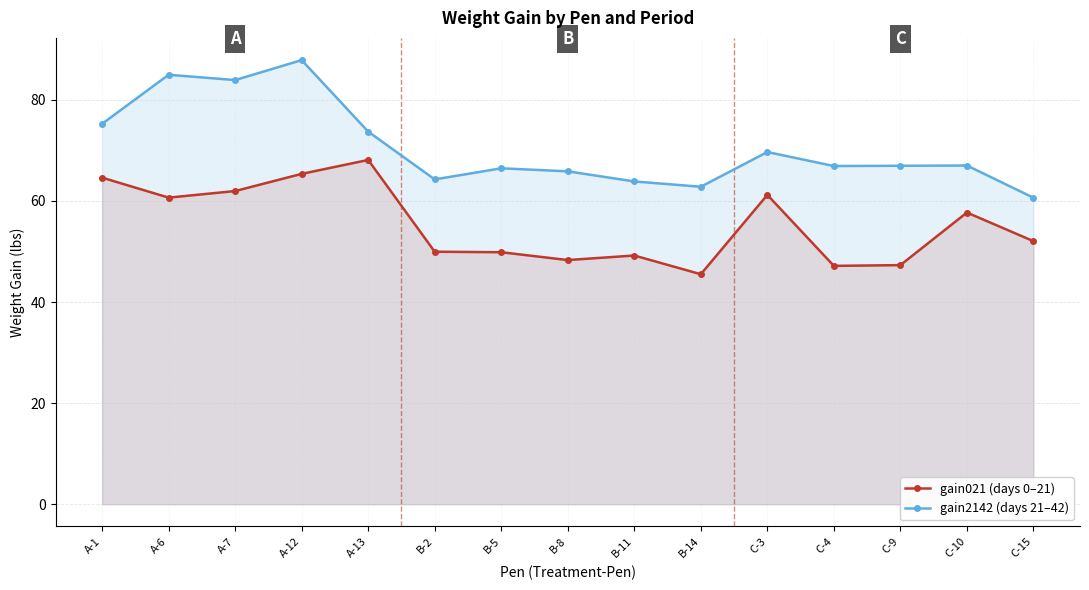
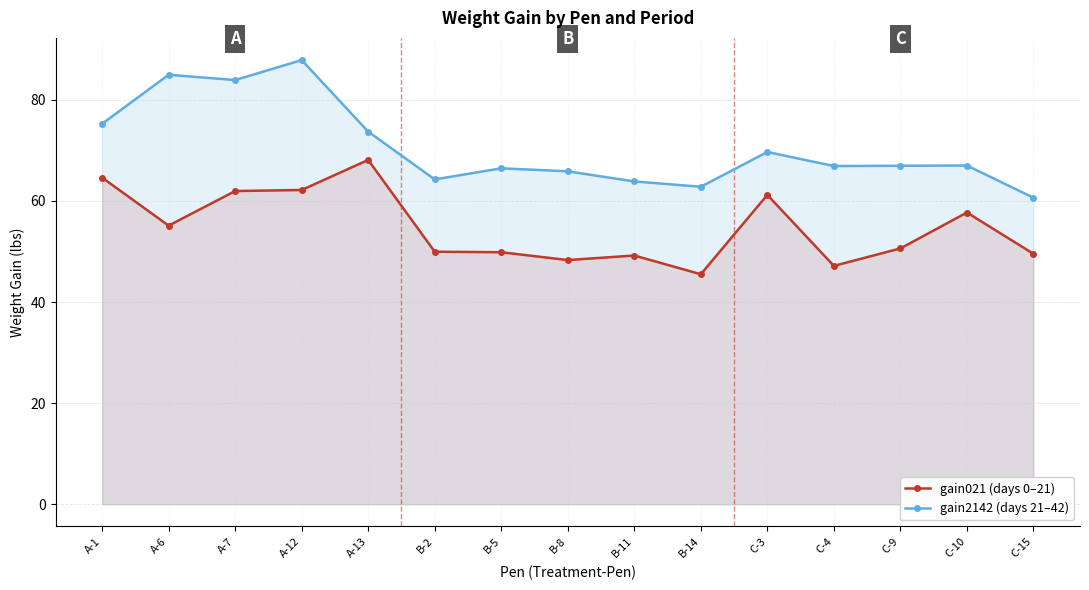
gain021 (days 0–21), A-6: 61 -> 55
gain021 (days 0–21), A-12: 65 -> 62
gain021 (days 0–21), C-9: 47 -> 51
gain021 (days 0–21), C-15: 52 -> 50
